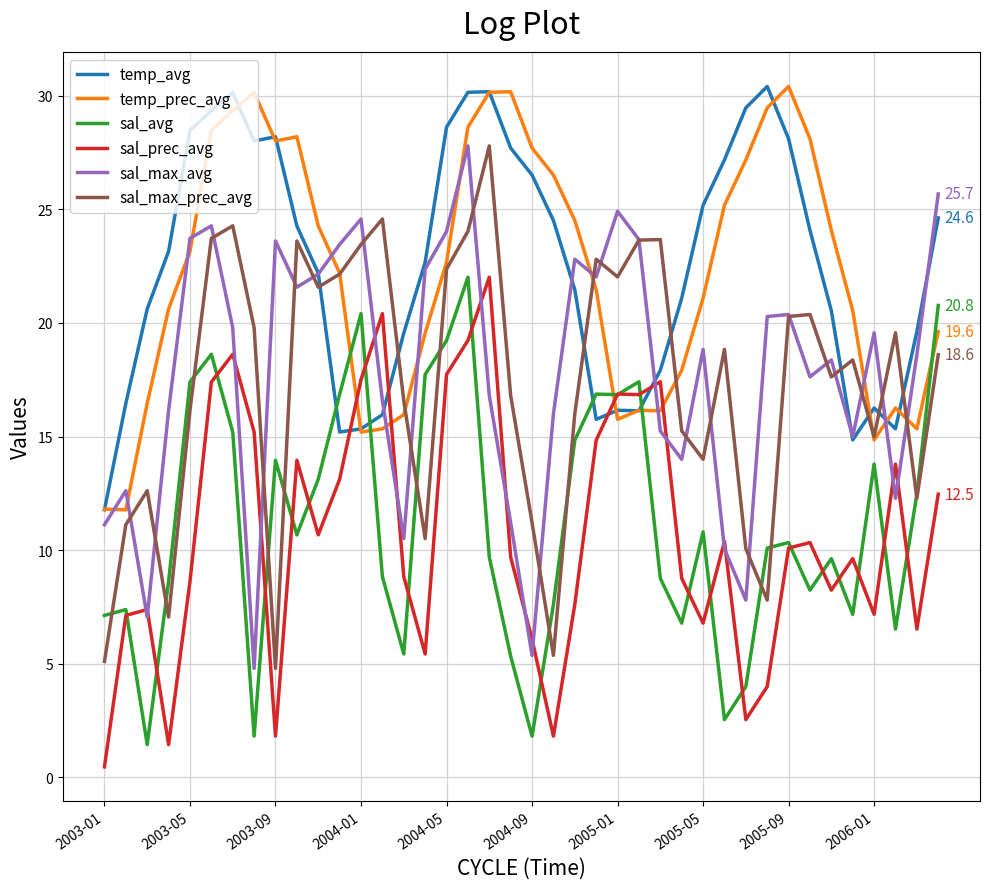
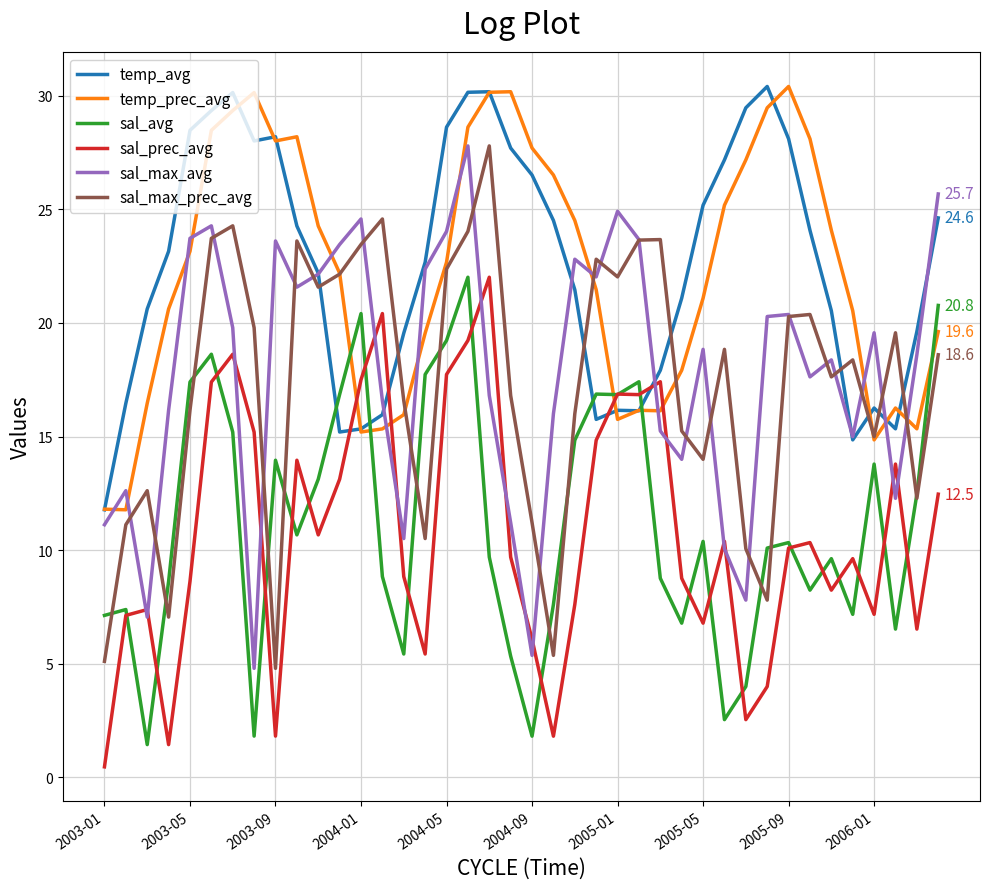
sal_avg, 2005-05: 10.8 -> 10.4
